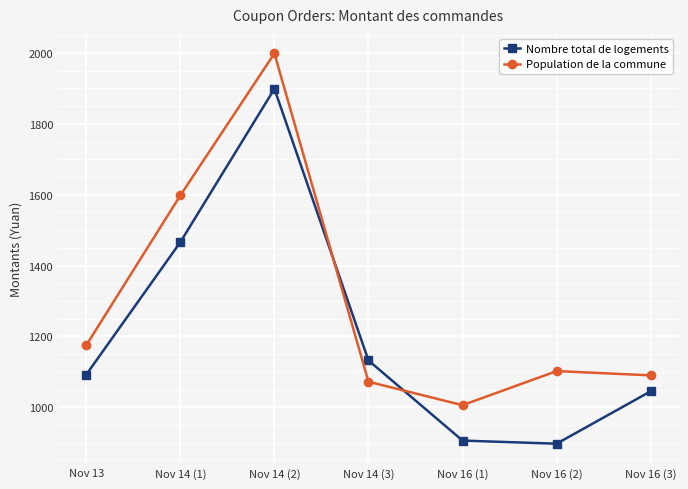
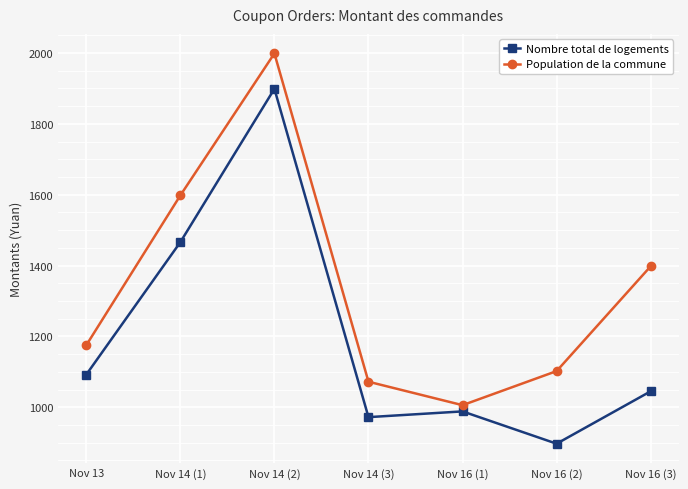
Nombre total de logements, Nov 14 (3): 1130 -> 970
Nombre total de logements, Nov 16 (1): 910 -> 990
Population de la commune, Nov 16 (3): 1090 -> 1400
